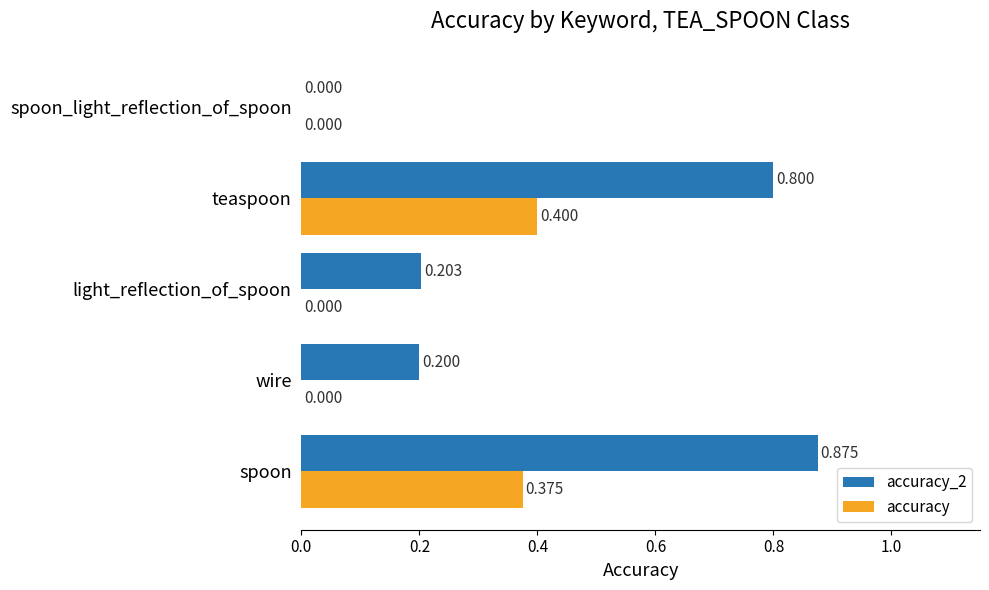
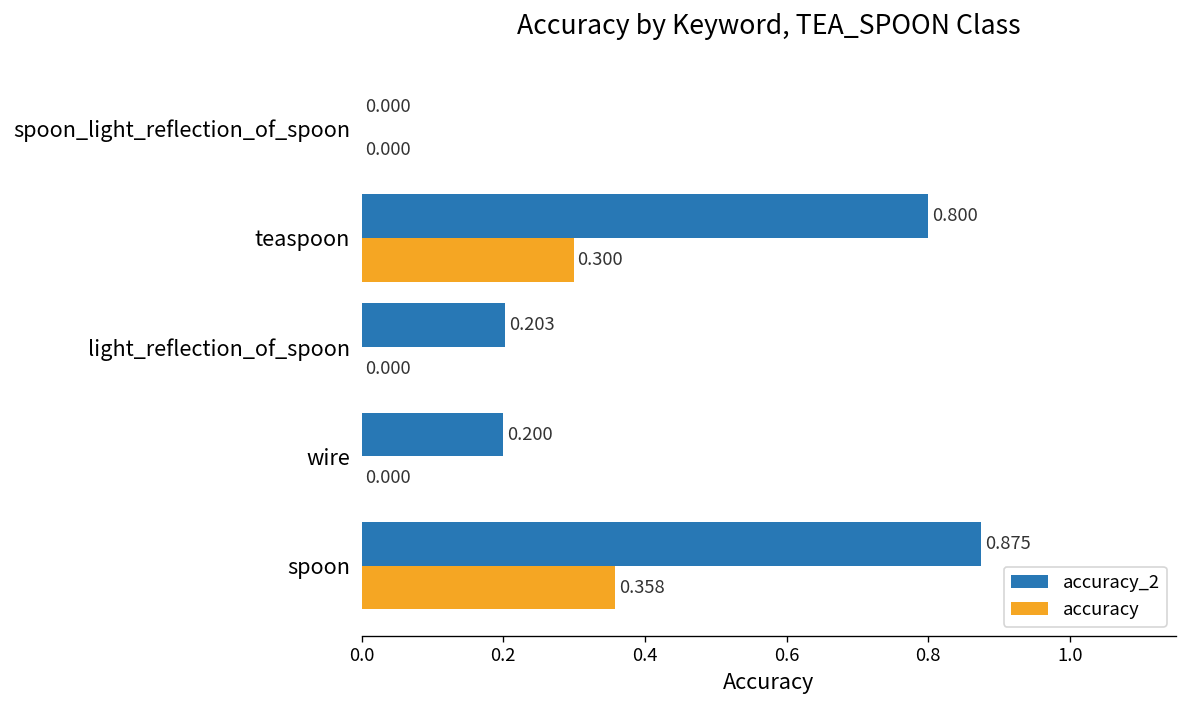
accuracy, teaspoon: 0.400 -> 0.300
accuracy, spoon: 0.375 -> 0.358
